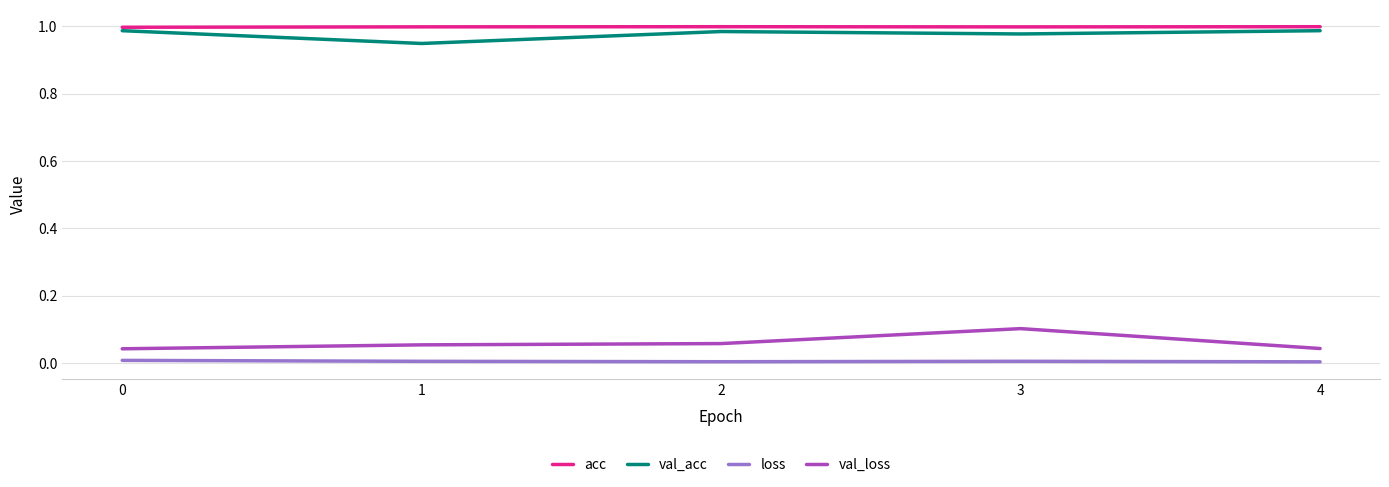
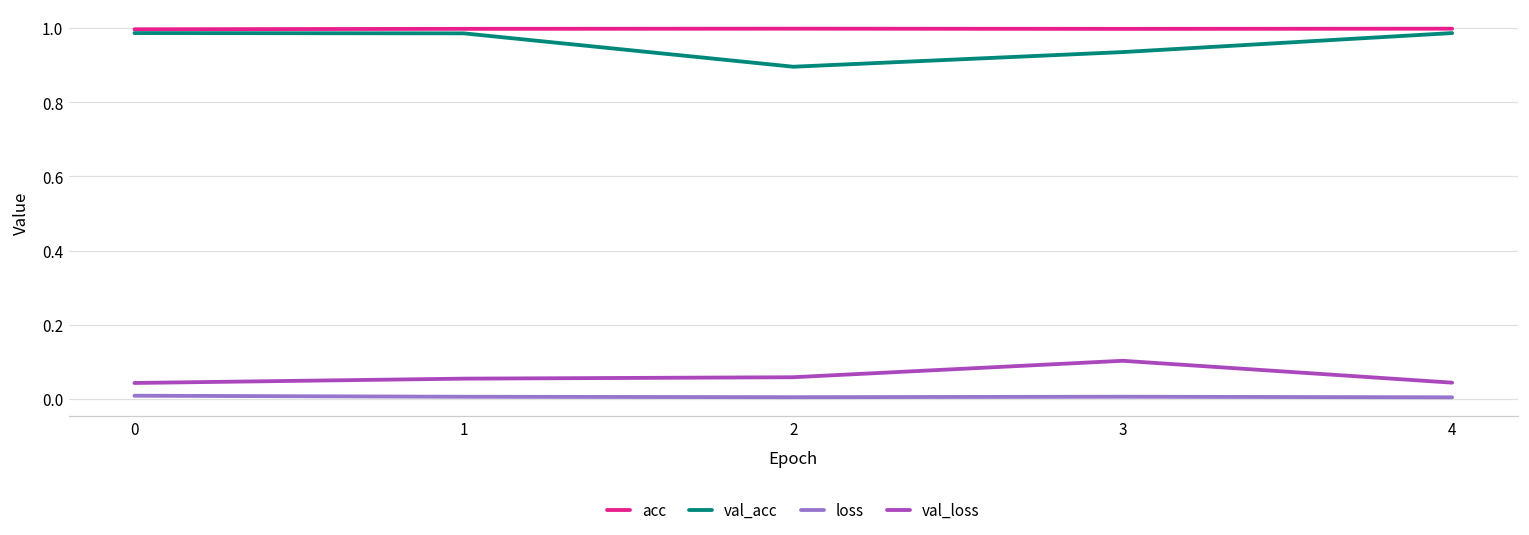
val_acc, 1: 0.95 -> 0.99
val_acc, 2: 0.98 -> 0.90
val_acc, 3: 0.98 -> 0.94
